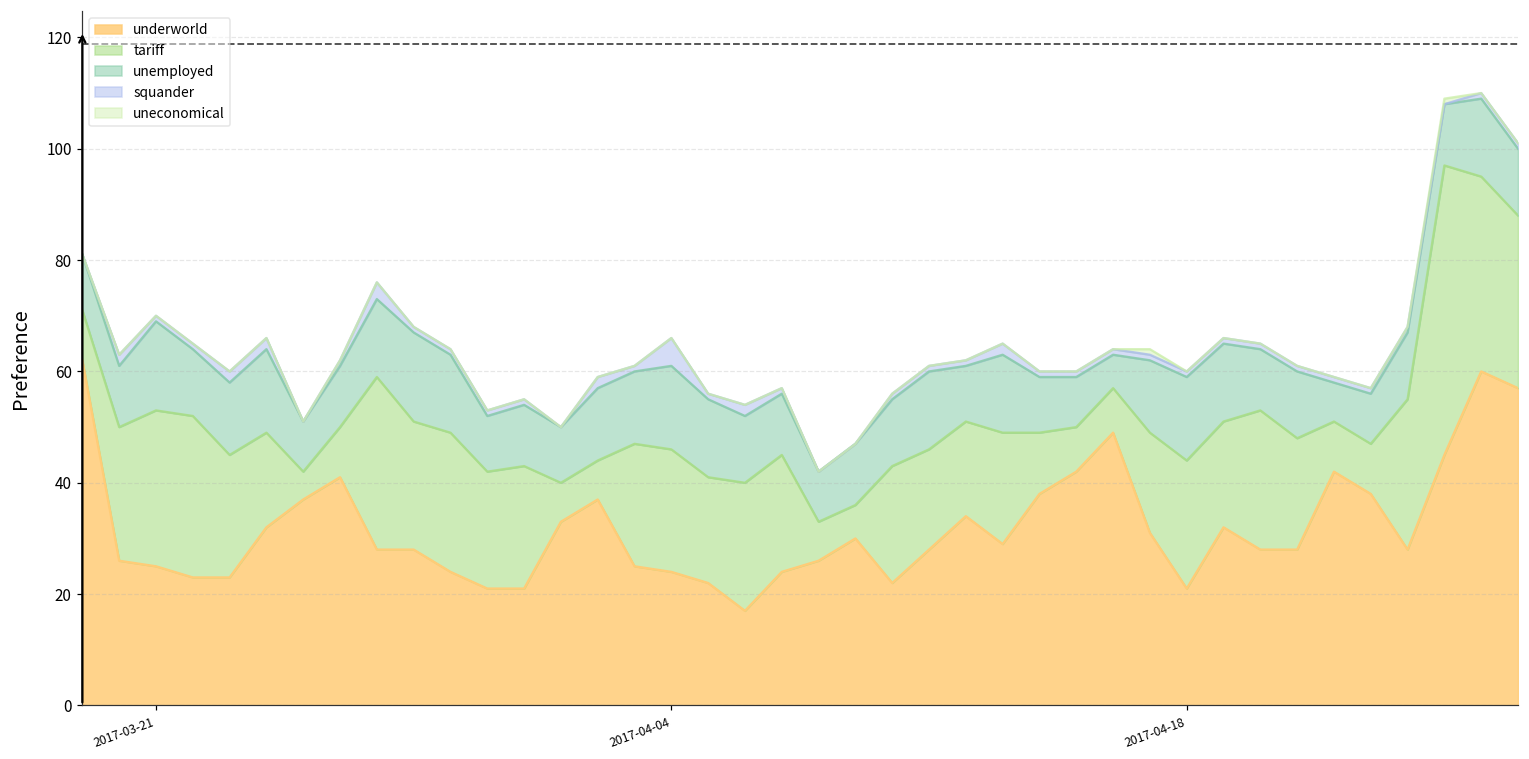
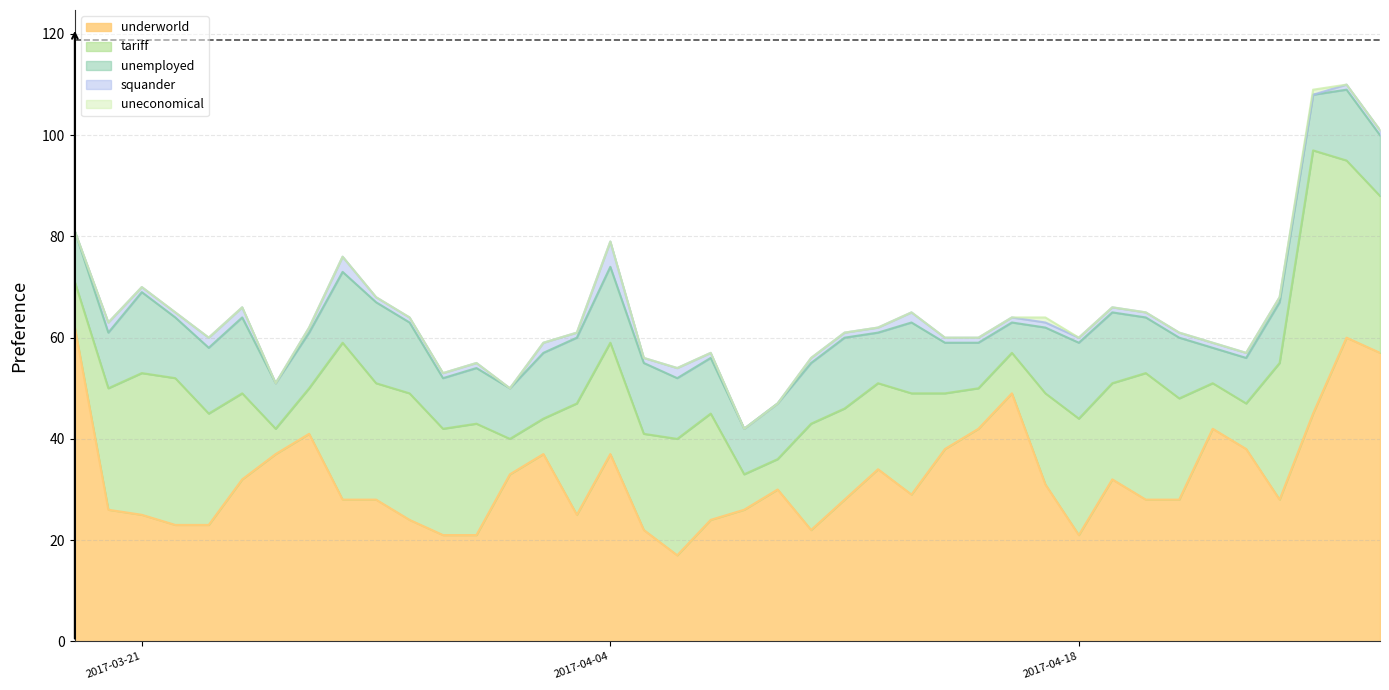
underworld, 2017-04-04: 24 -> 37
